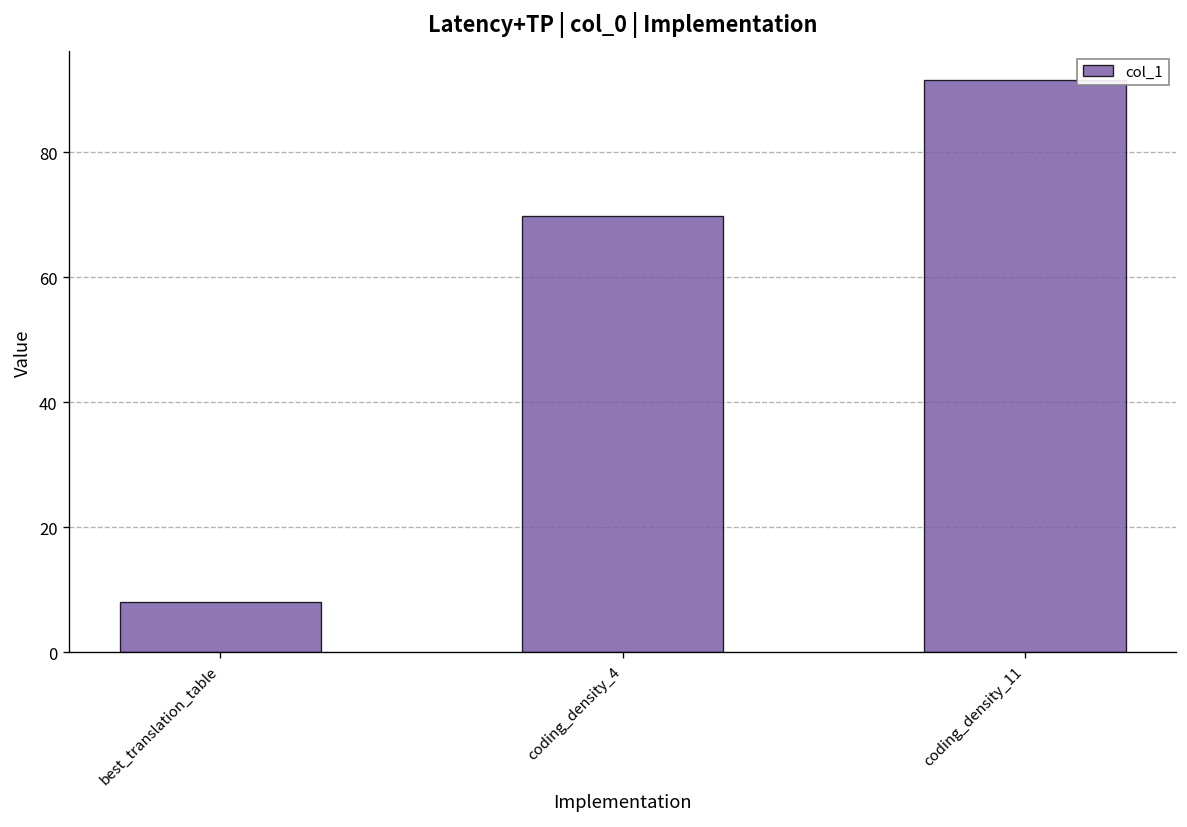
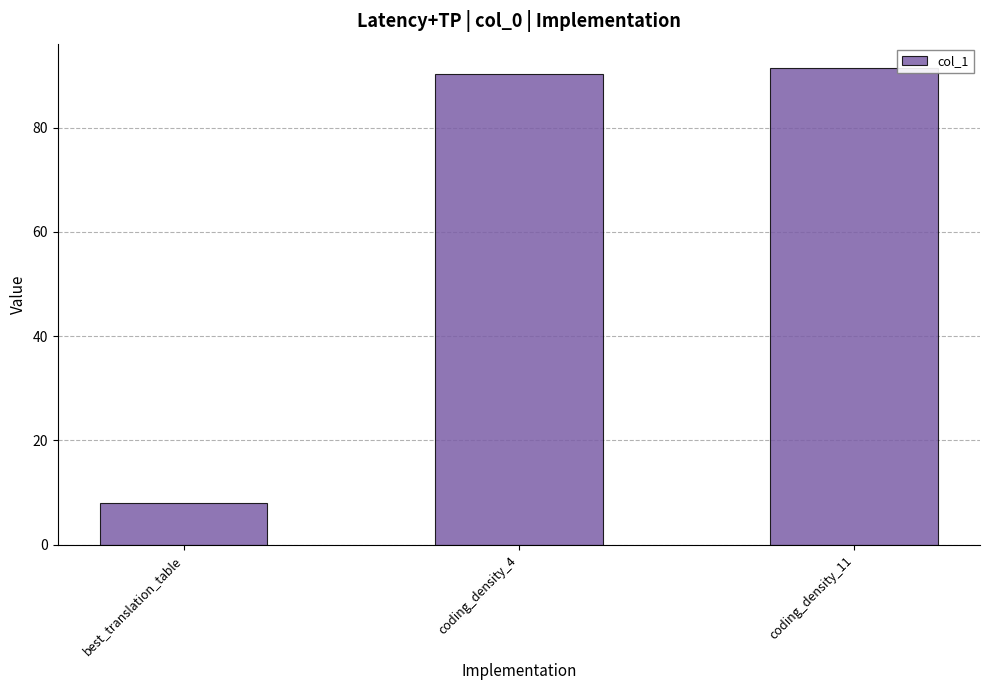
coding_density_4: 70 -> 90
